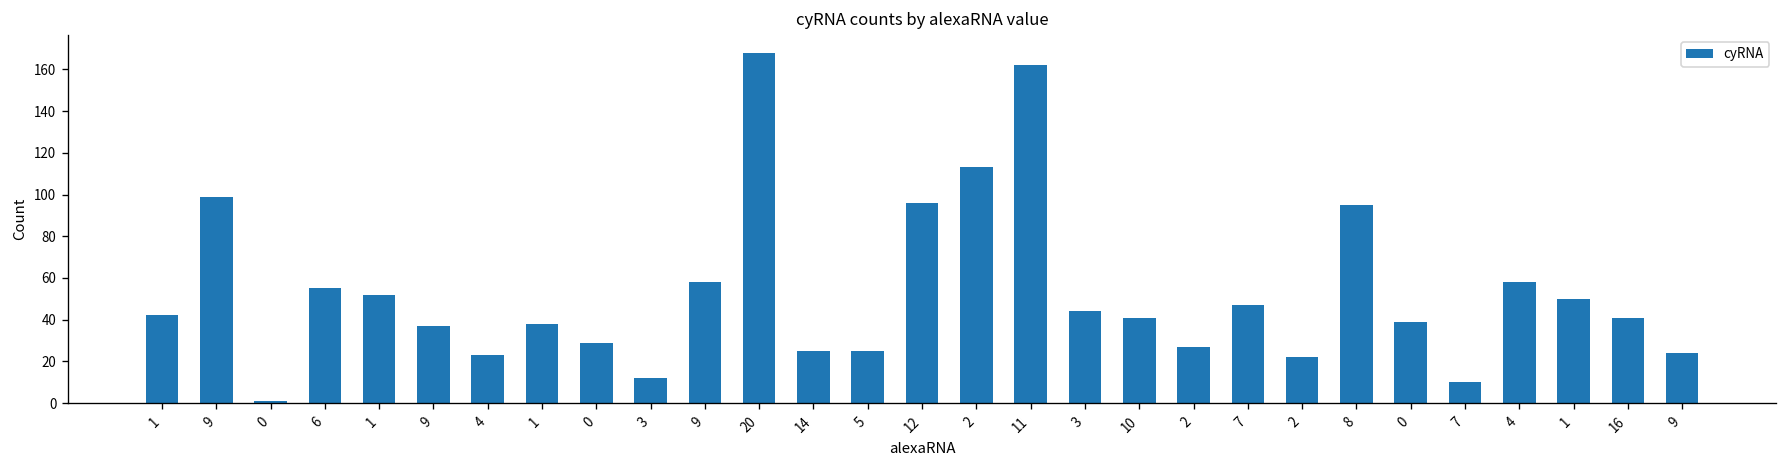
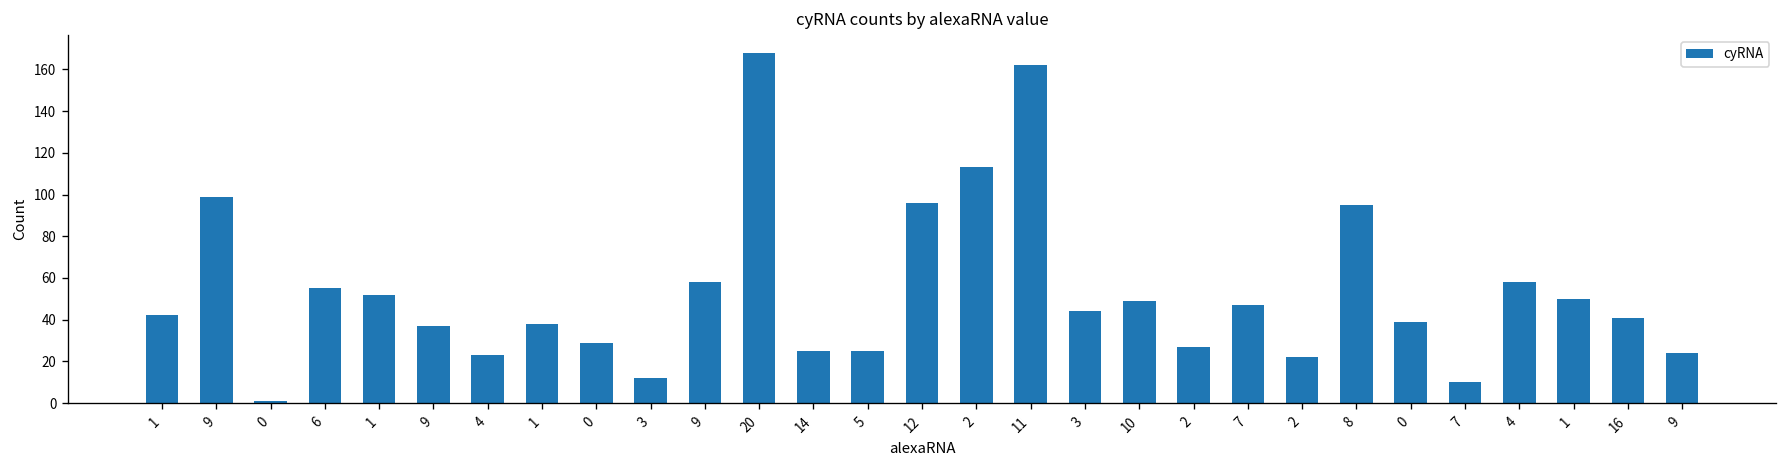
10: 41 -> 49
